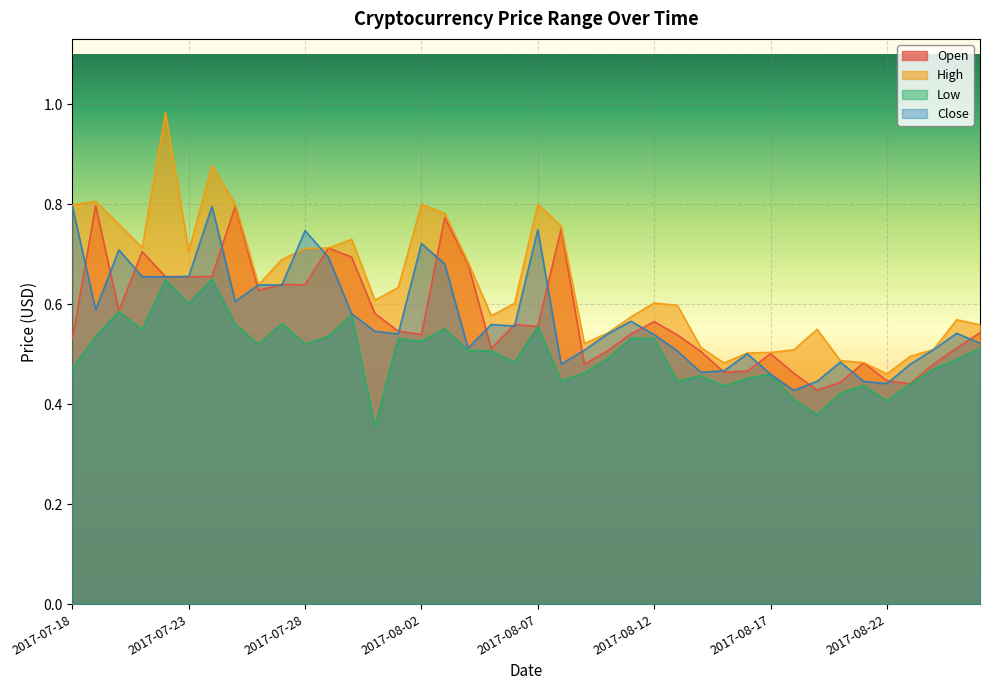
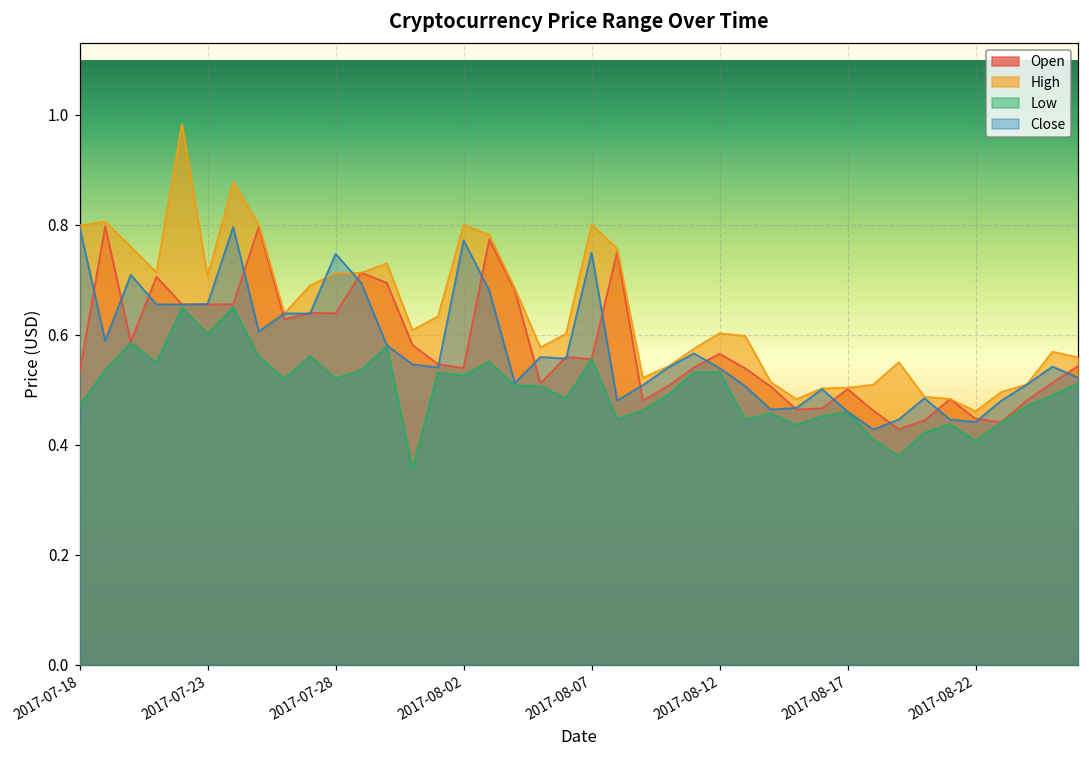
Close, 2017-08-02: 0.72 -> 0.77
